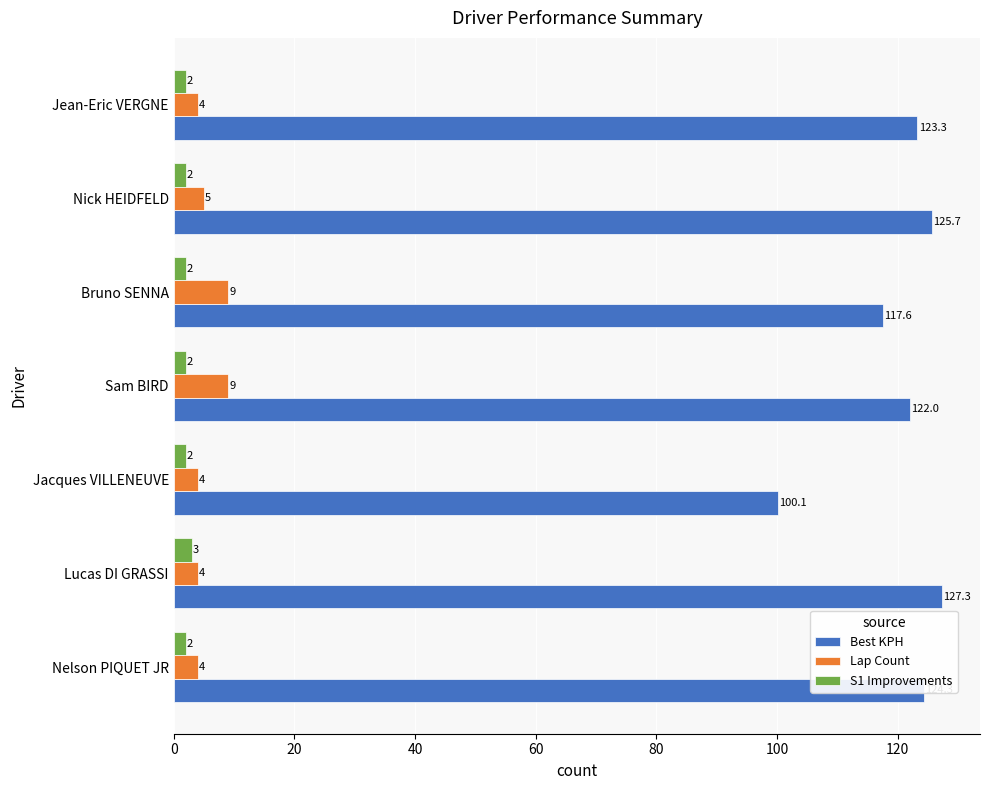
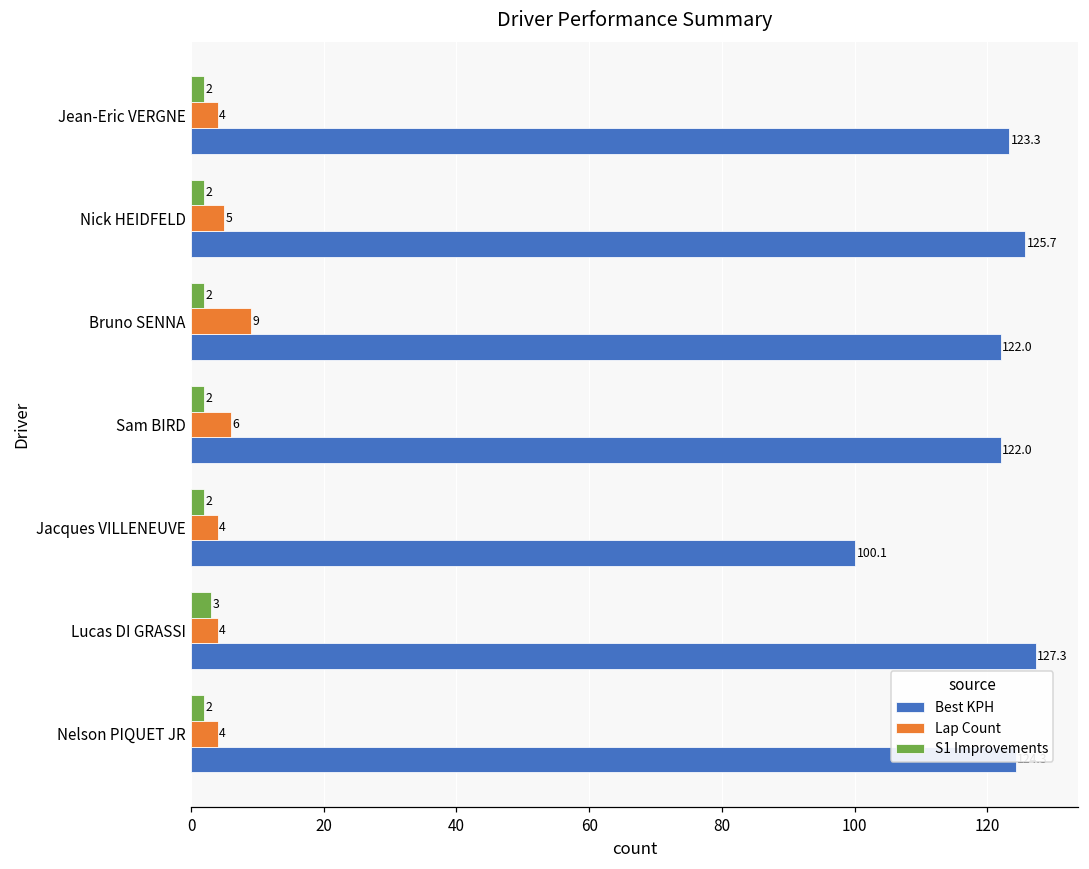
Best KPH, Bruno SENNA: 117.6 -> 122.0
Lap Count, Sam BIRD: 9 -> 6
